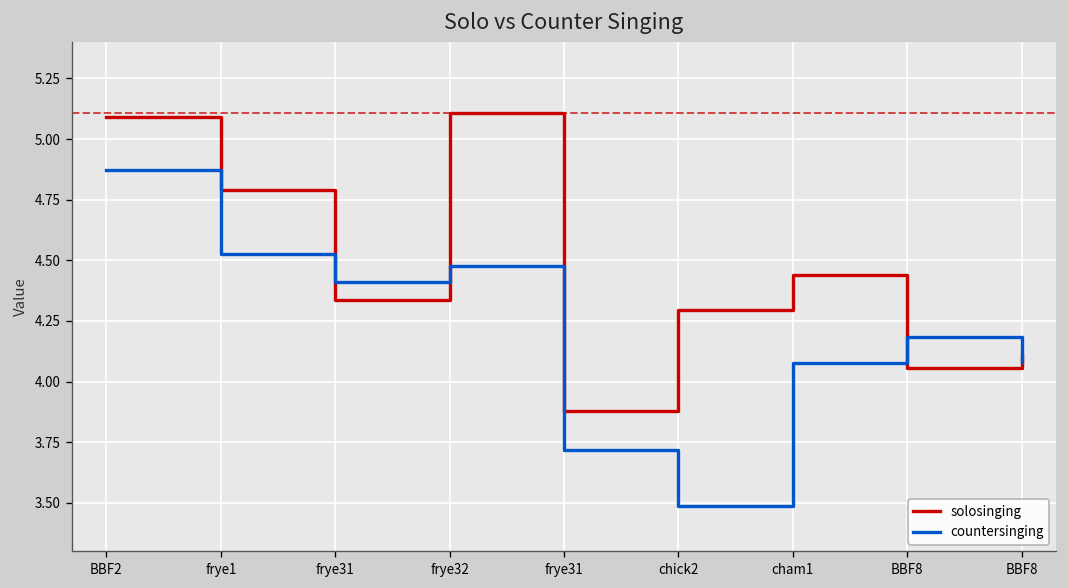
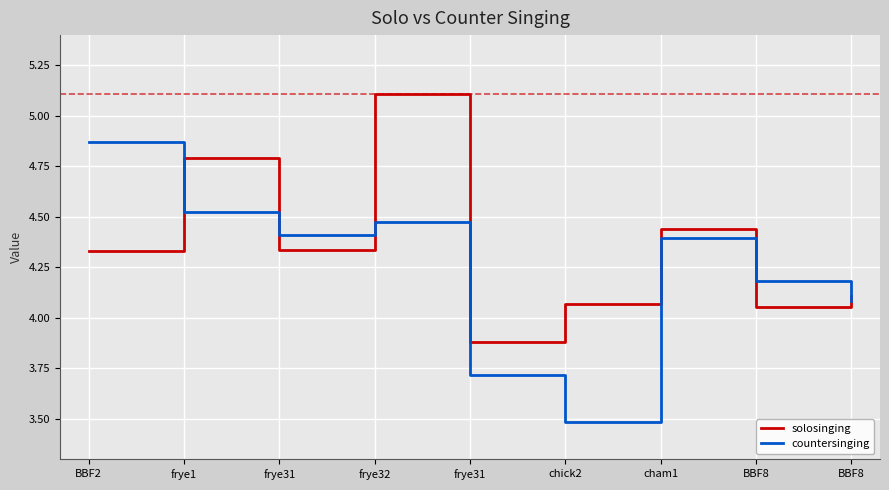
solosinging, BBF2: 5.09 -> 4.33
solosinging, chick2: 4.30 -> 4.07
countersinging, cham1: 4.08 -> 4.40
